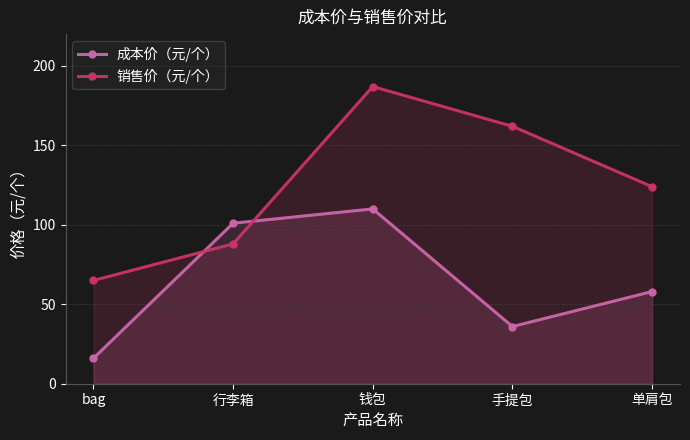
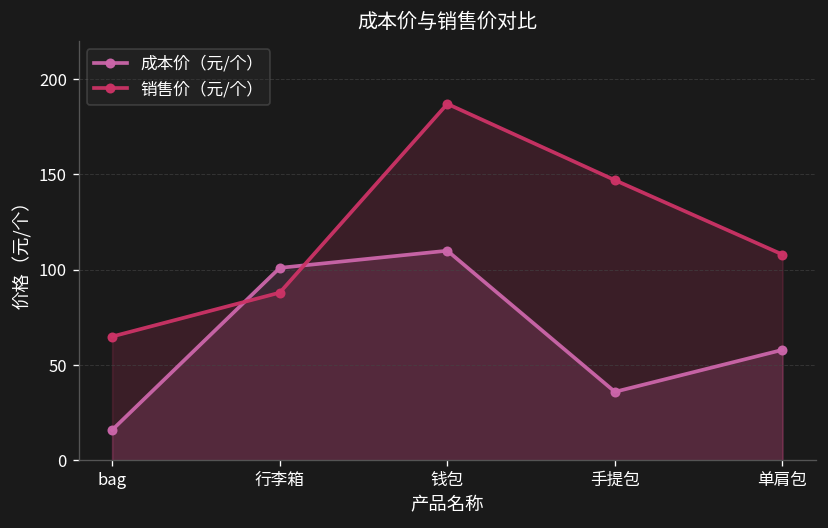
销售价（元/个）, 手提包: 162 -> 147
销售价（元/个）, 单肩包: 124 -> 108
